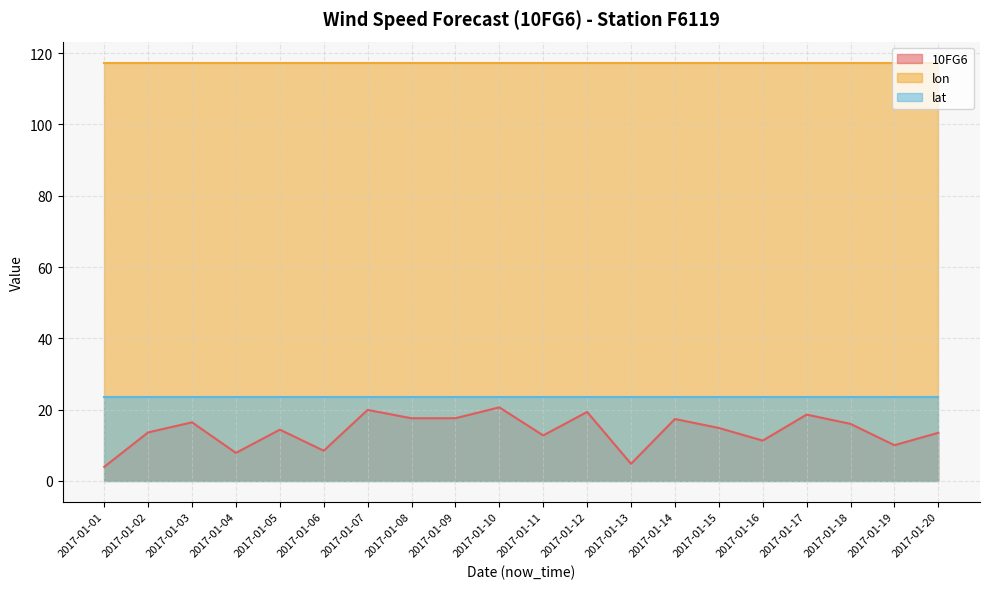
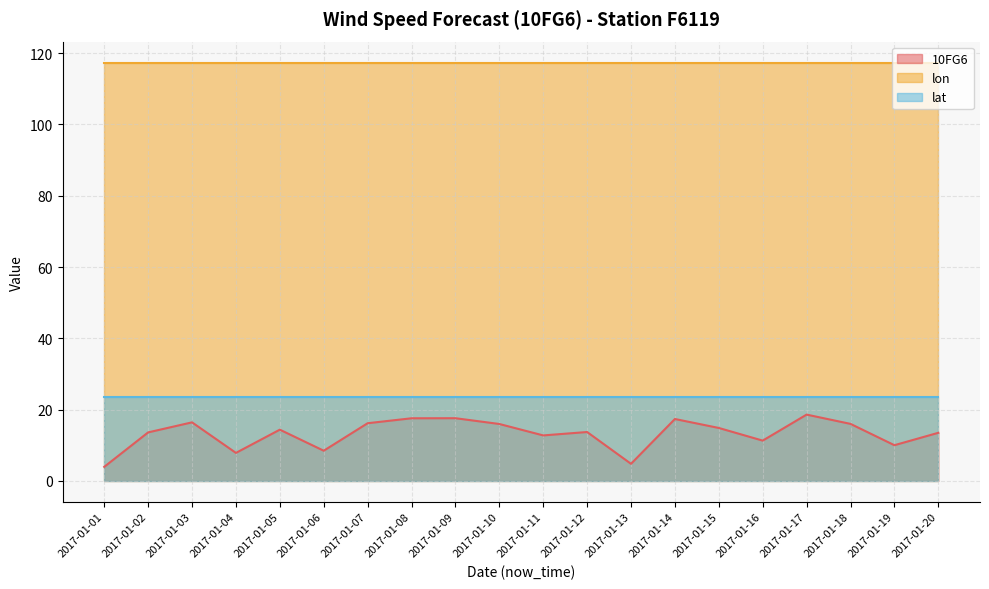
10FG6, 2017-01-07: 20 -> 16
10FG6, 2017-01-10: 21 -> 16
10FG6, 2017-01-12: 19 -> 14
